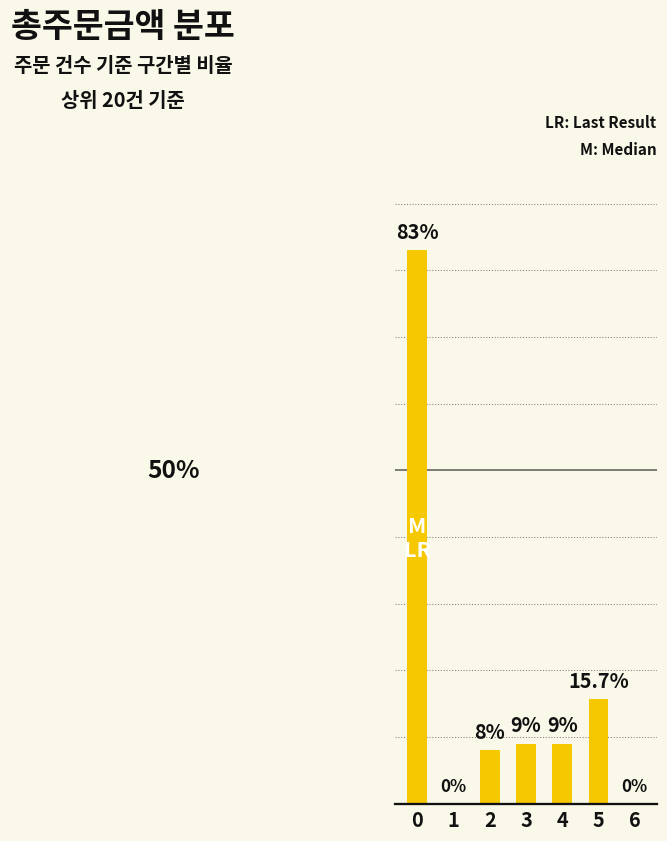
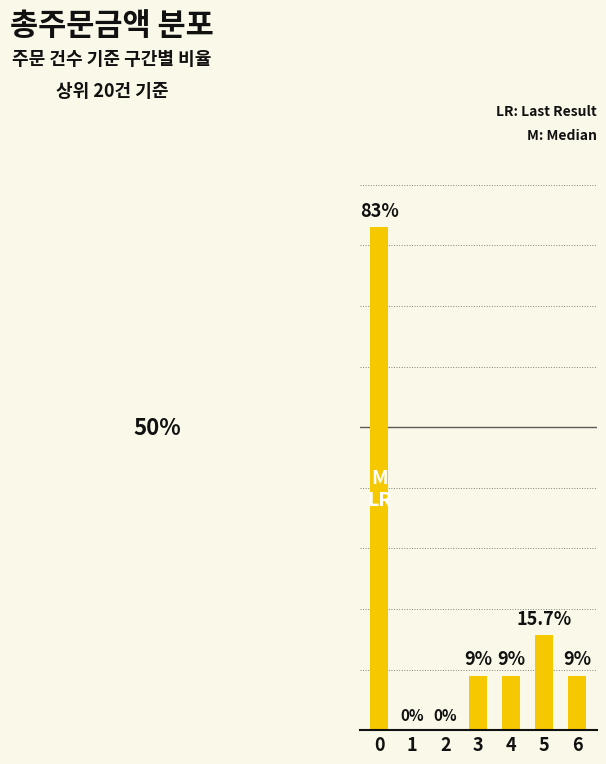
2: 8% -> 0%
6: 0% -> 9%
